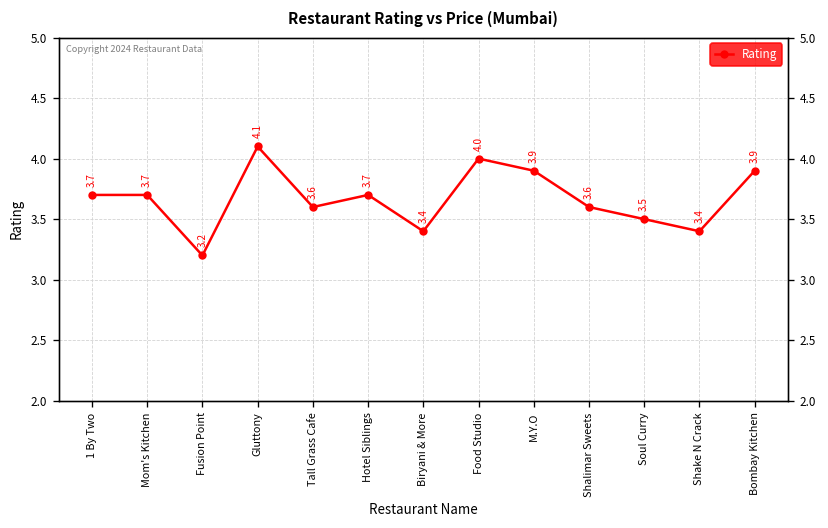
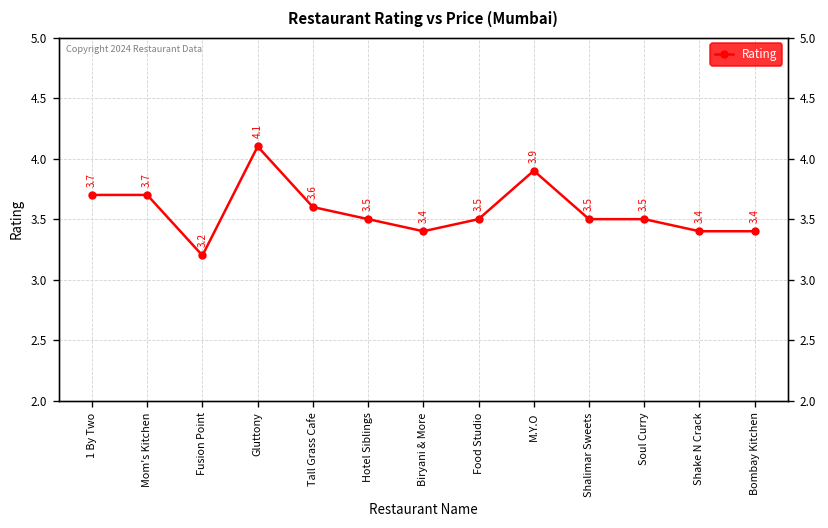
Hotel Siblings: 3.7 -> 3.5
Food Studio: 4.0 -> 3.5
Shalimar Sweets: 3.6 -> 3.5
Bombay Kitchen: 3.9 -> 3.4
